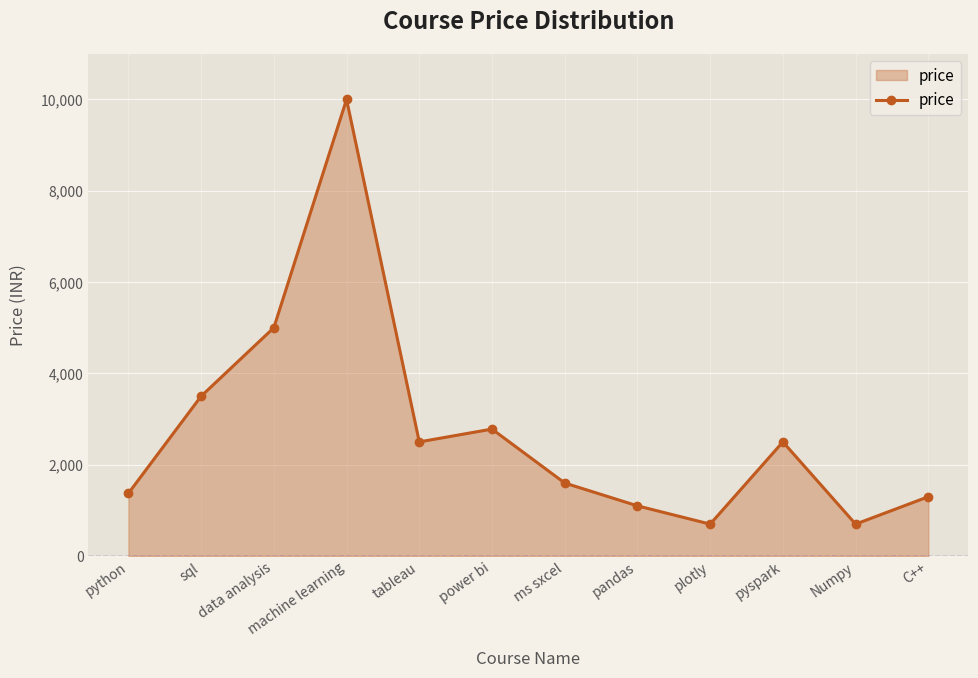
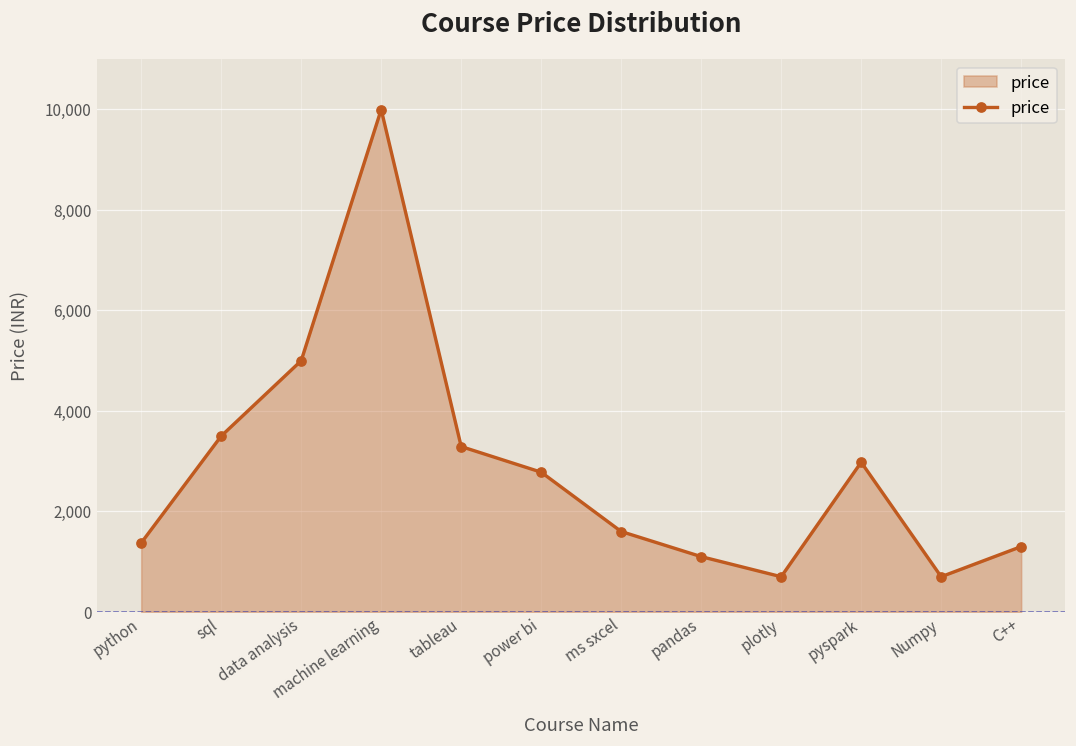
tableau: 2,500 -> 3,300
pyspark: 2,500 -> 3,000
